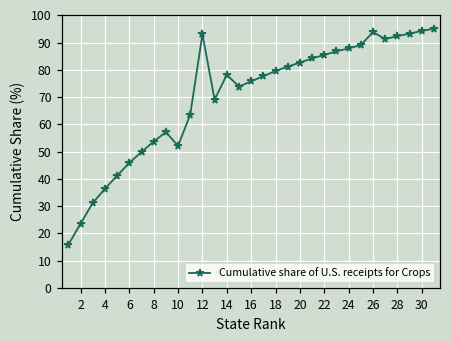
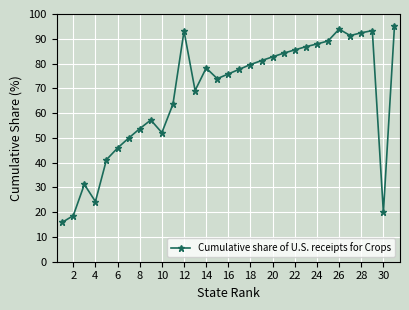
2: 24 -> 19
4: 36 -> 24
30: 94 -> 20
